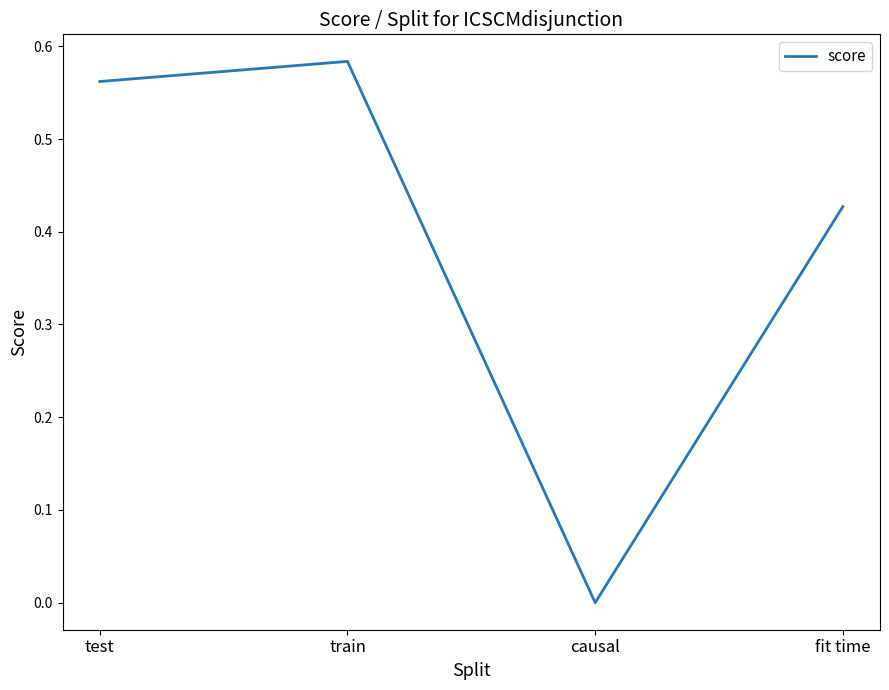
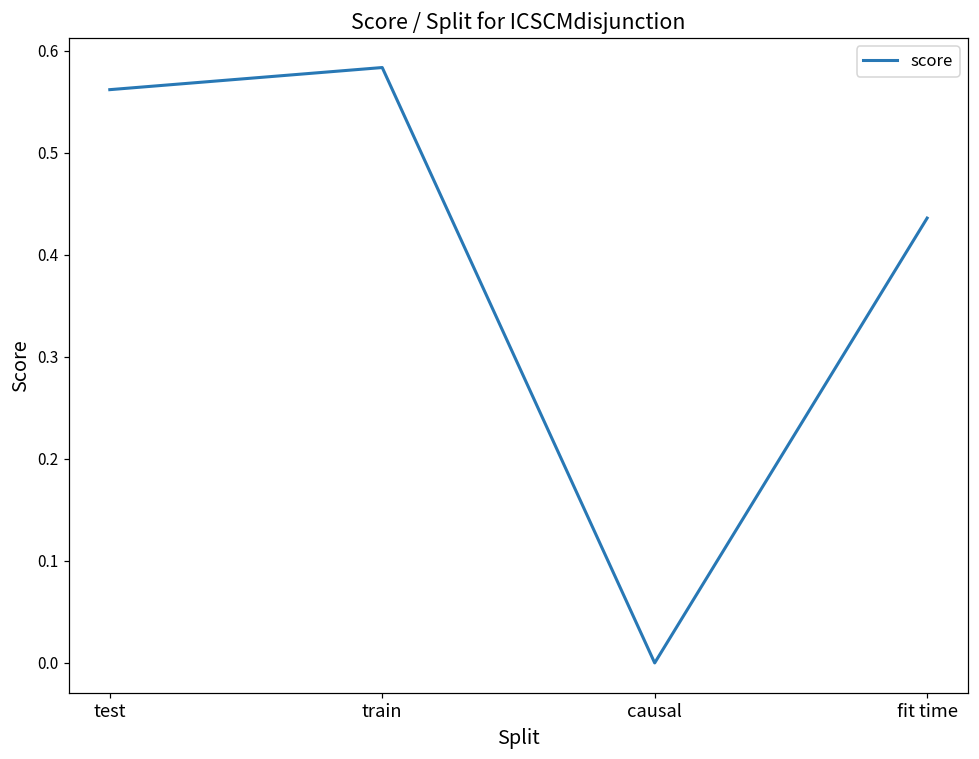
fit time: 0.43 -> 0.44
